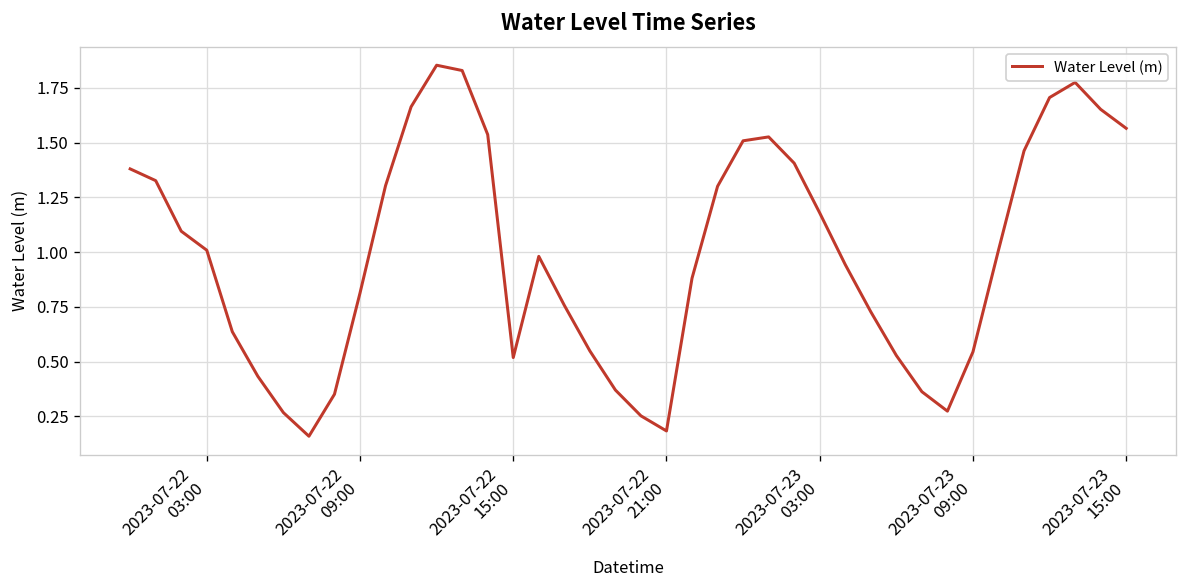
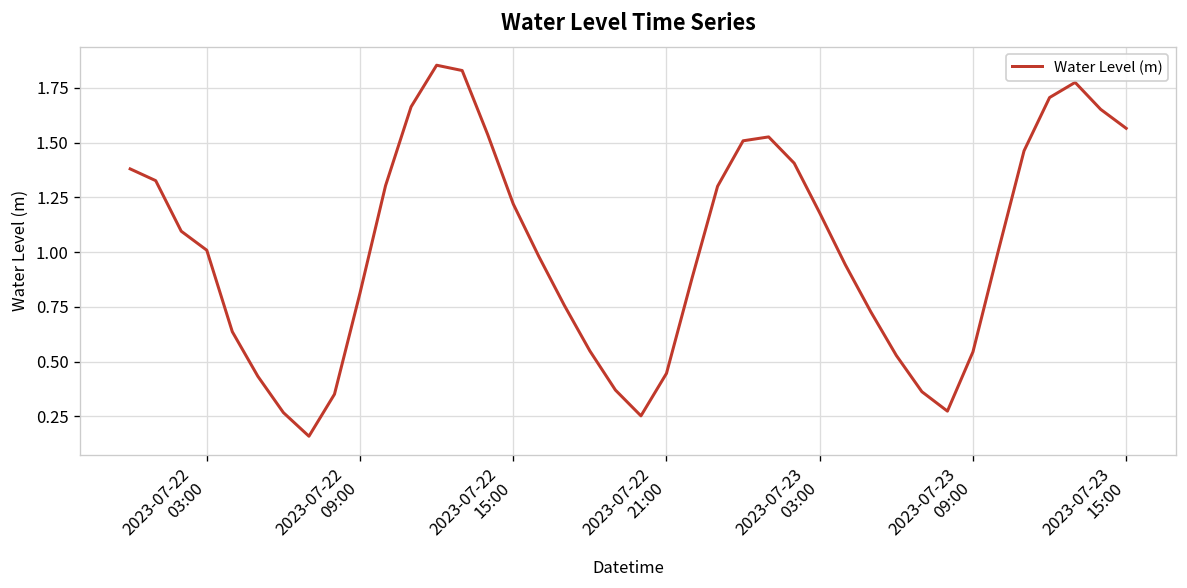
2023-07-22 15:00: 0.52 -> 1.22
2023-07-22 21:00: 0.18 -> 0.45
